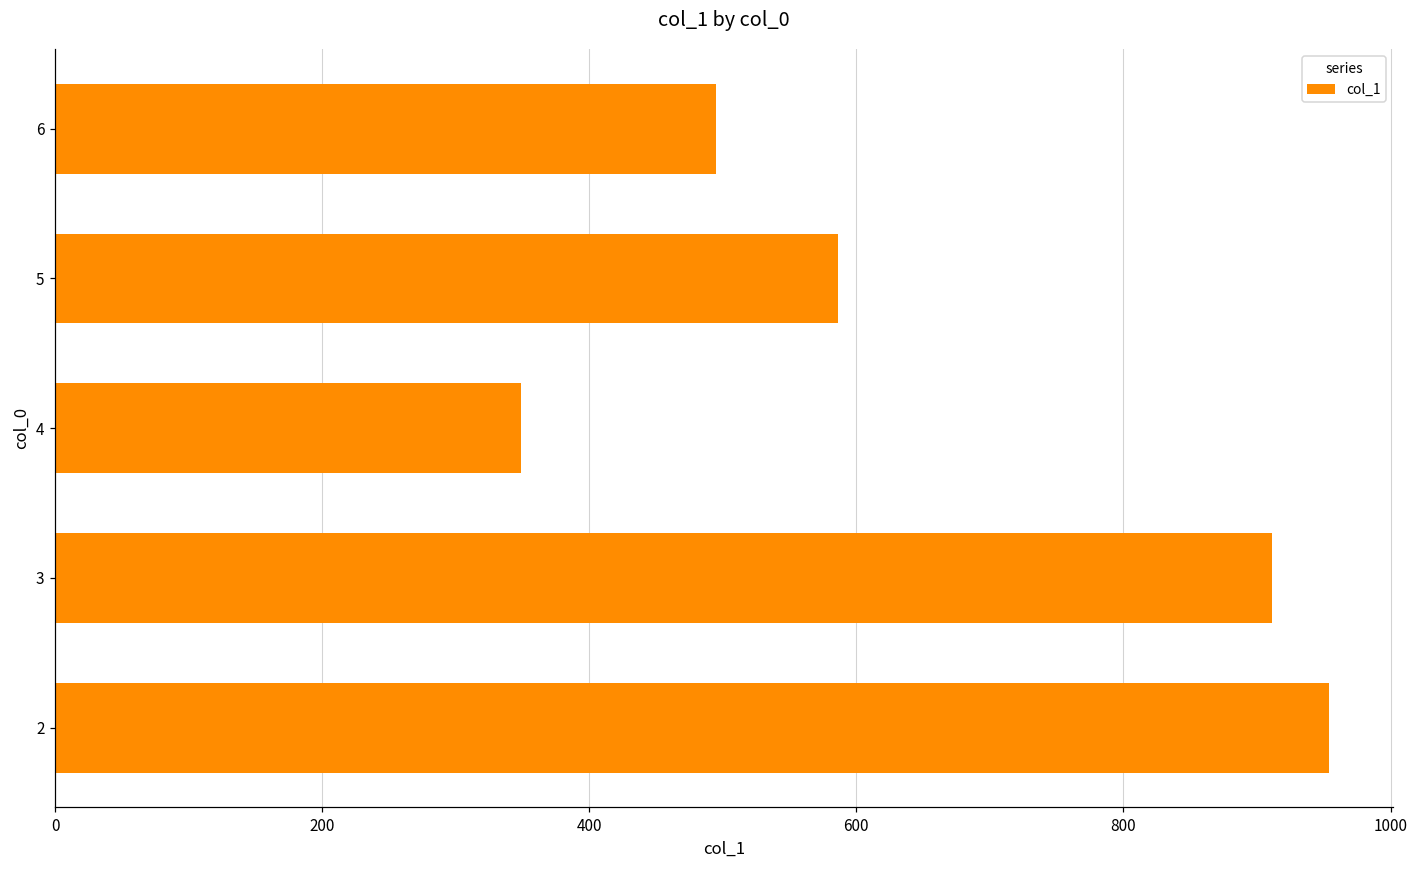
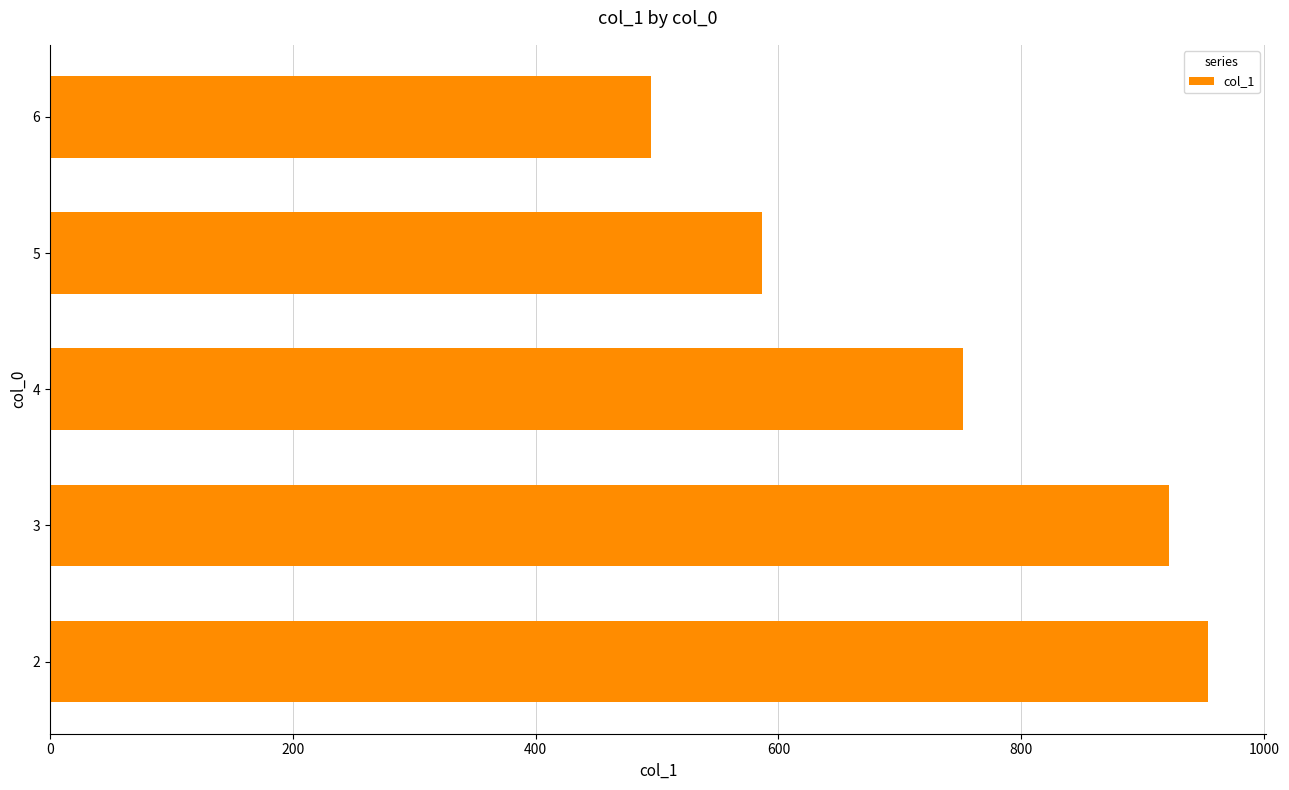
4: 349 -> 752
3: 911 -> 922
